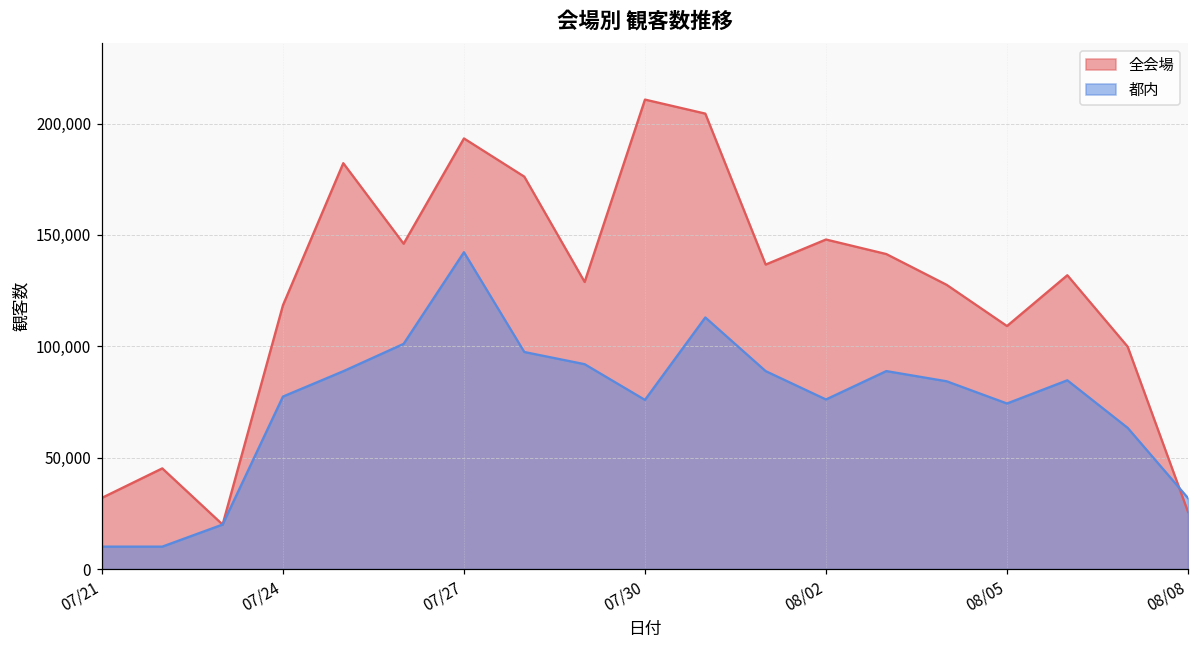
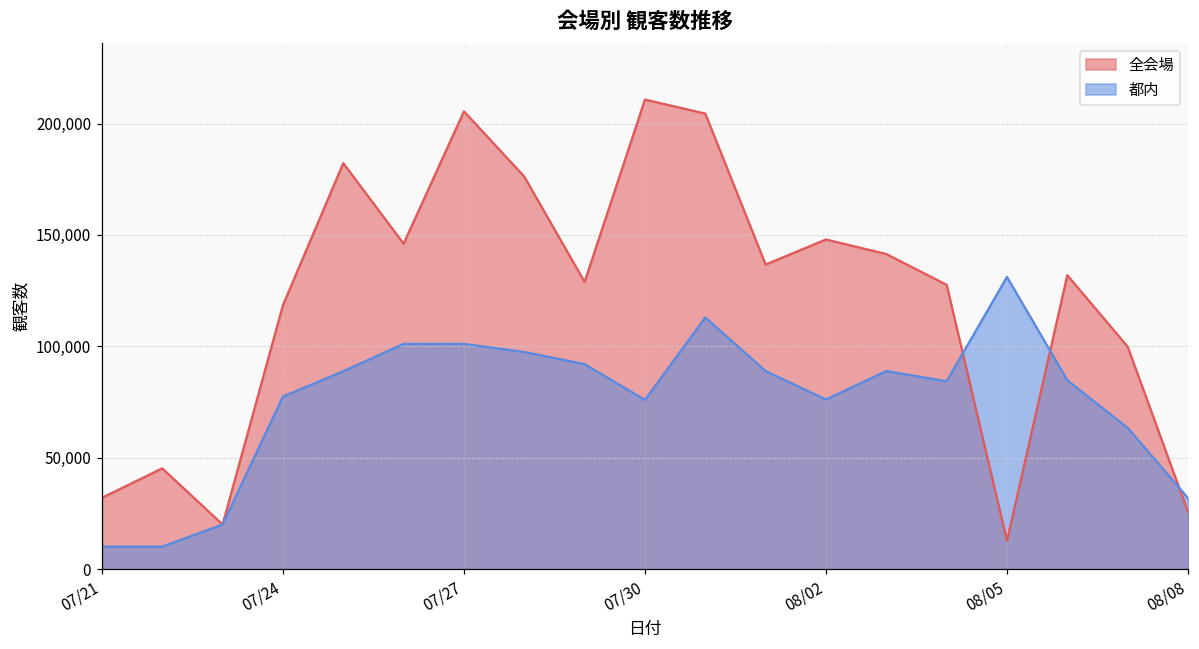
全会場, 07/27: 193,000 -> 205,000
都内, 07/27: 142,000 -> 101,000
全会場, 08/05: 109,000 -> 13,000
都内, 08/05: 74,000 -> 131,000
